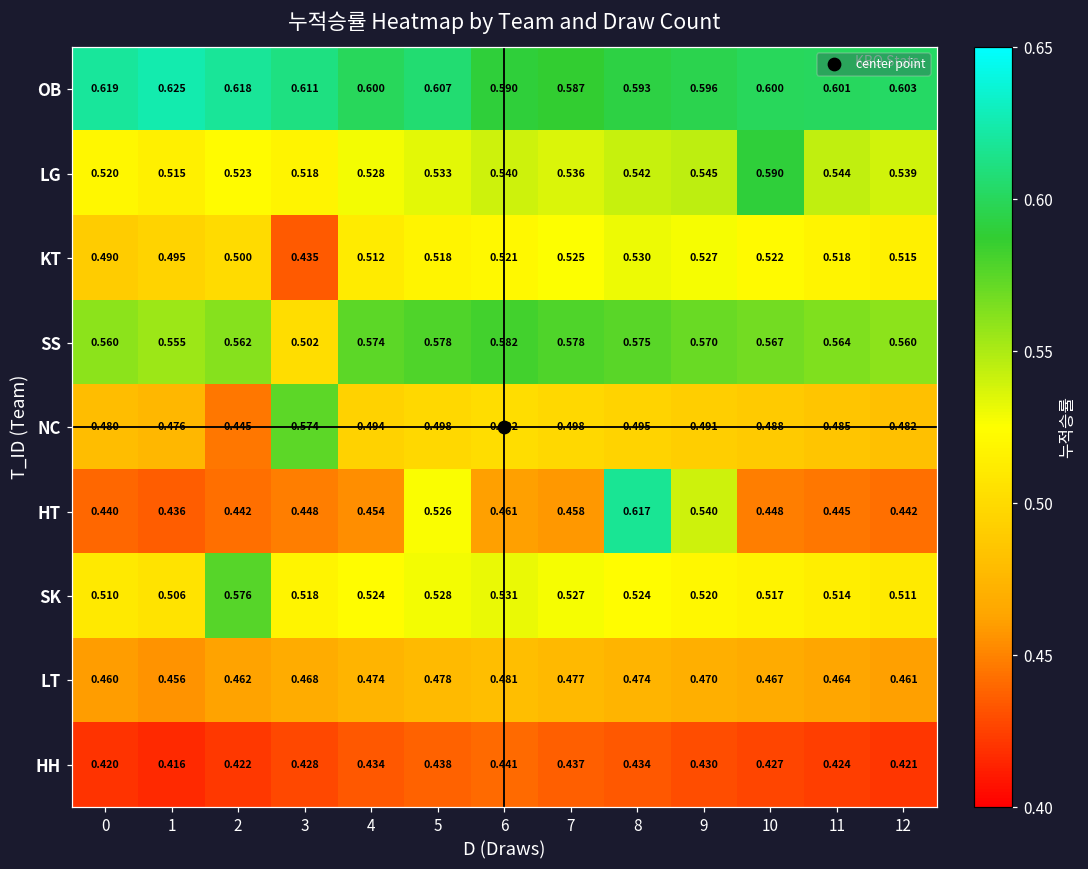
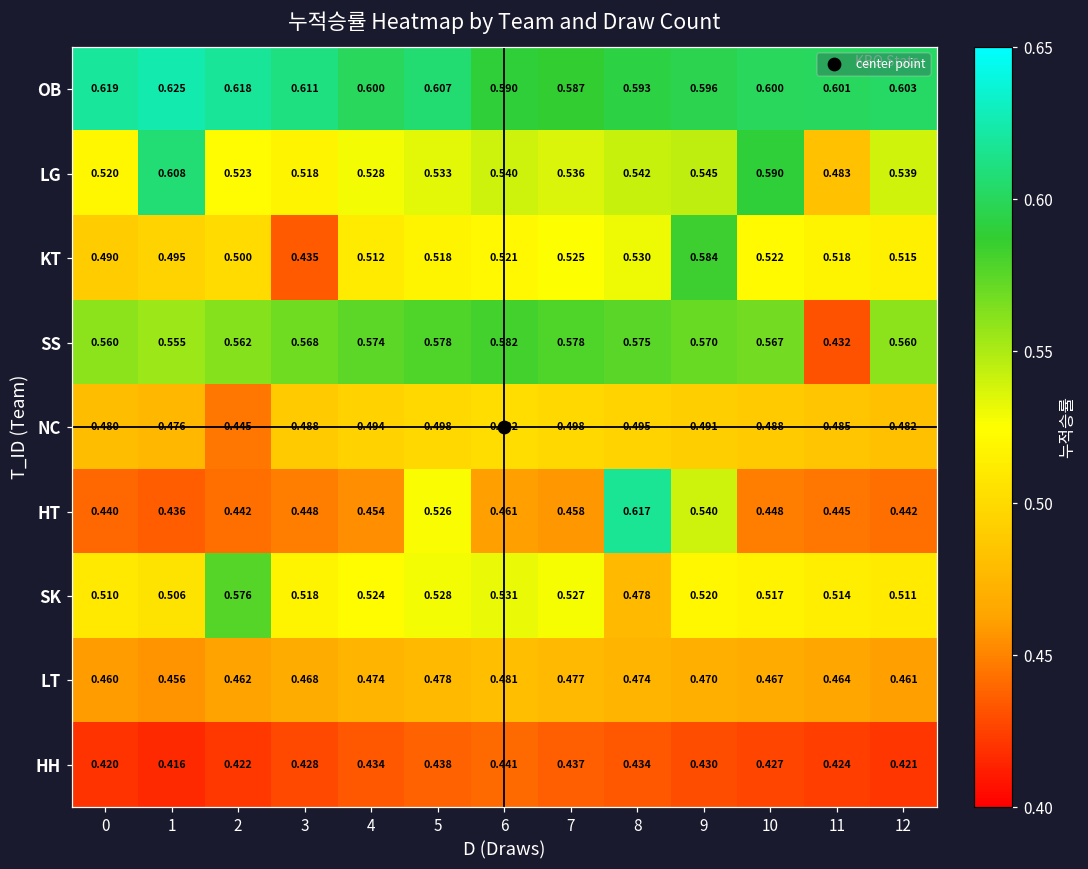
LG, 1: 0.515 -> 0.608
LG, 11: 0.544 -> 0.483
KT, 9: 0.527 -> 0.584
SS, 3: 0.502 -> 0.568
SS, 11: 0.564 -> 0.432
NC, 3: 0.574 -> 0.488
SK, 8: 0.524 -> 0.478
